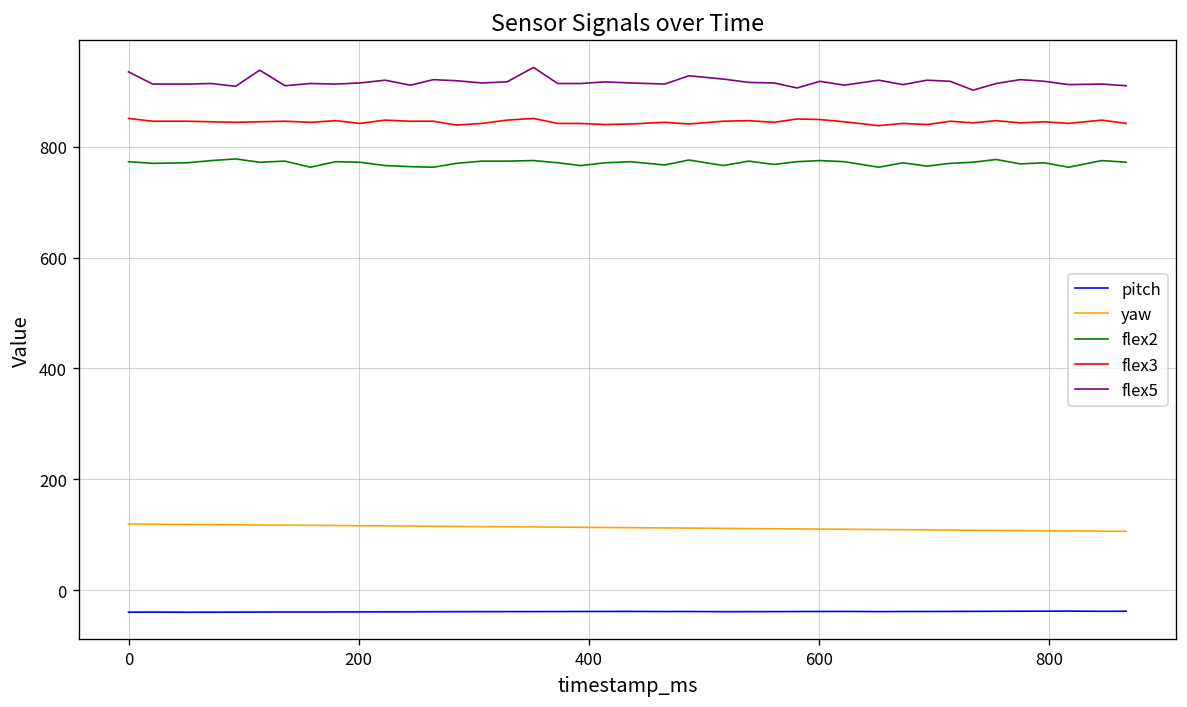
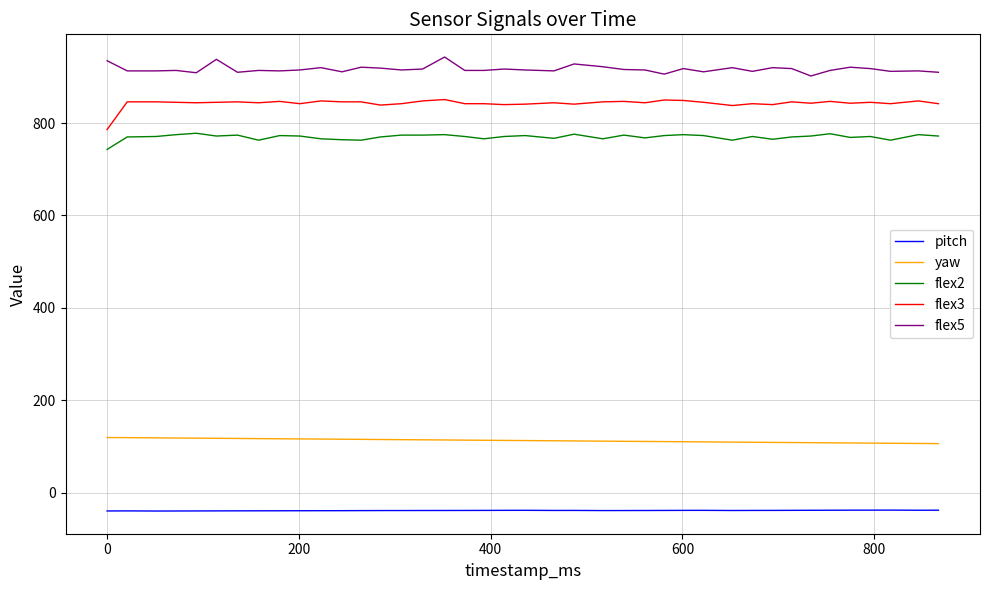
flex2, 0: 770 -> 740
flex3, 0: 850 -> 790
